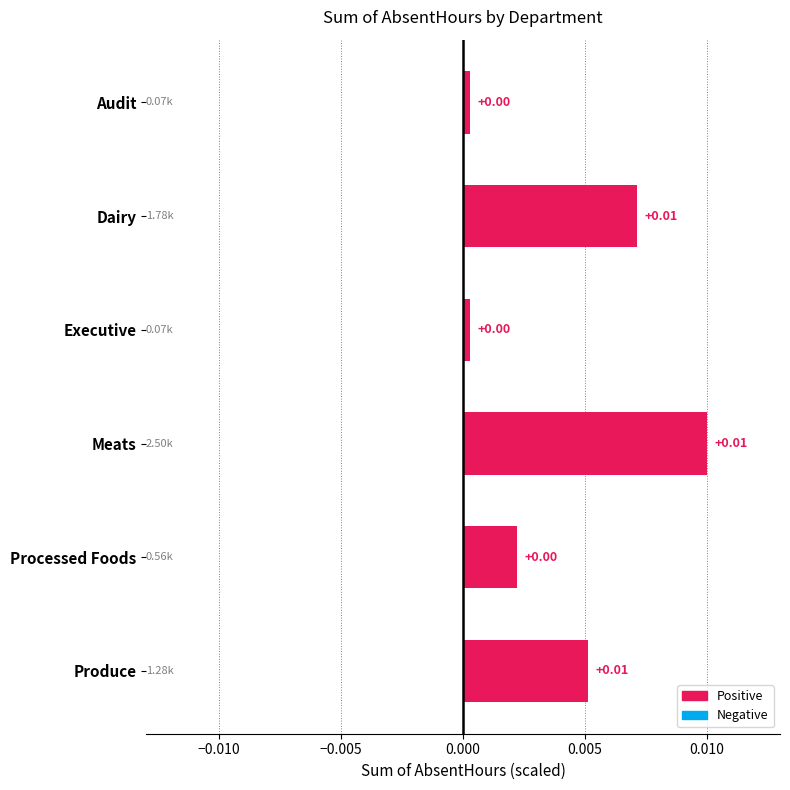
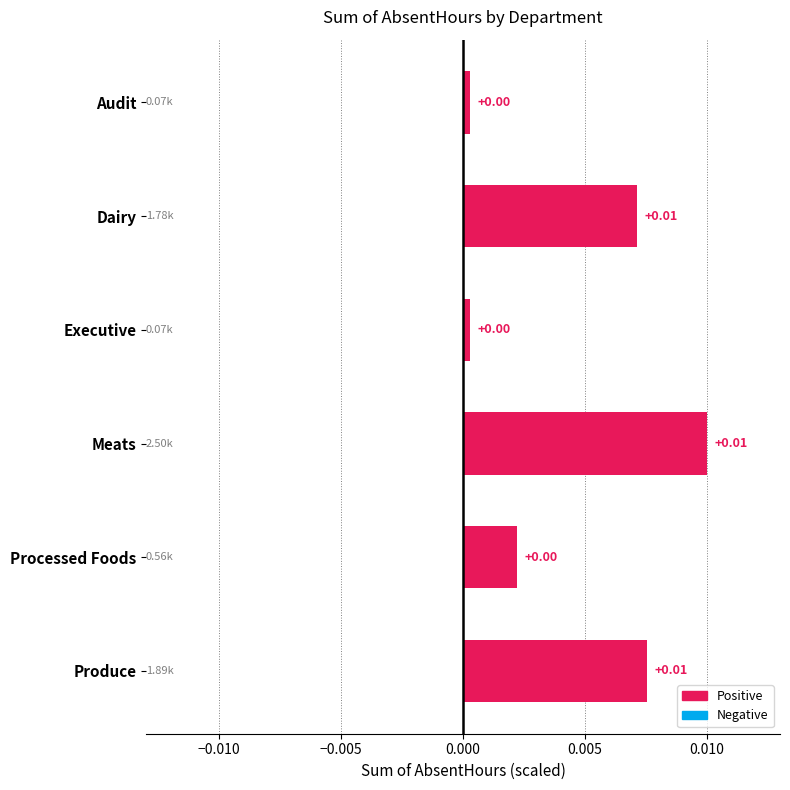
Produce: 1.28k -> 1.89k
